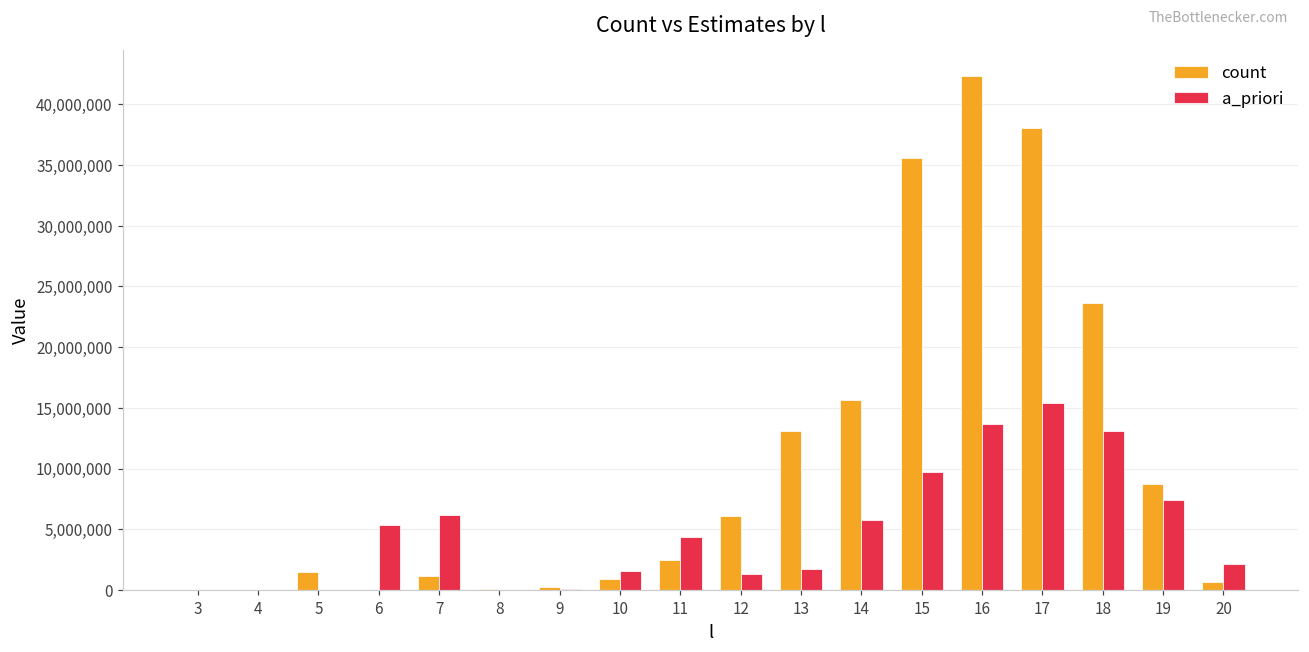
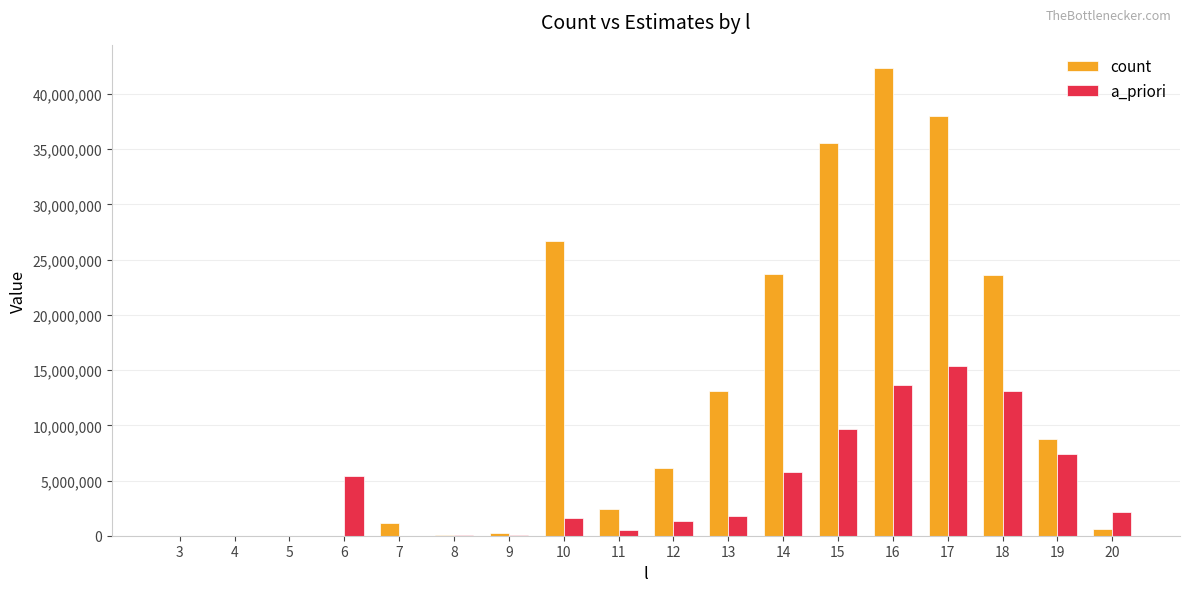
count, 5: 1,500,000 -> 0
a_priori, 7: 6,200,000 -> 0
count, 10: 900,000 -> 26,700,000
a_priori, 11: 4,400,000 -> 500,000
count, 14: 15,700,000 -> 23,700,000
